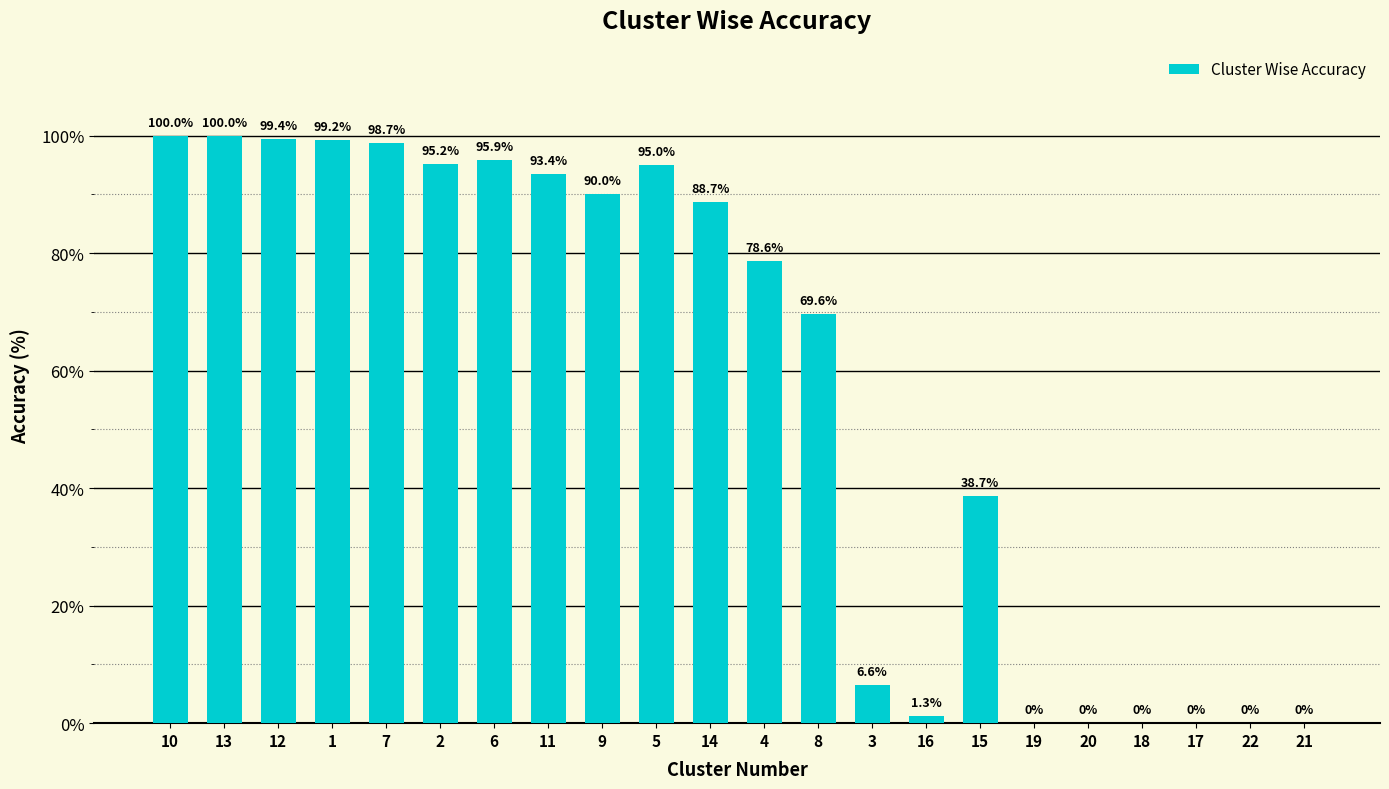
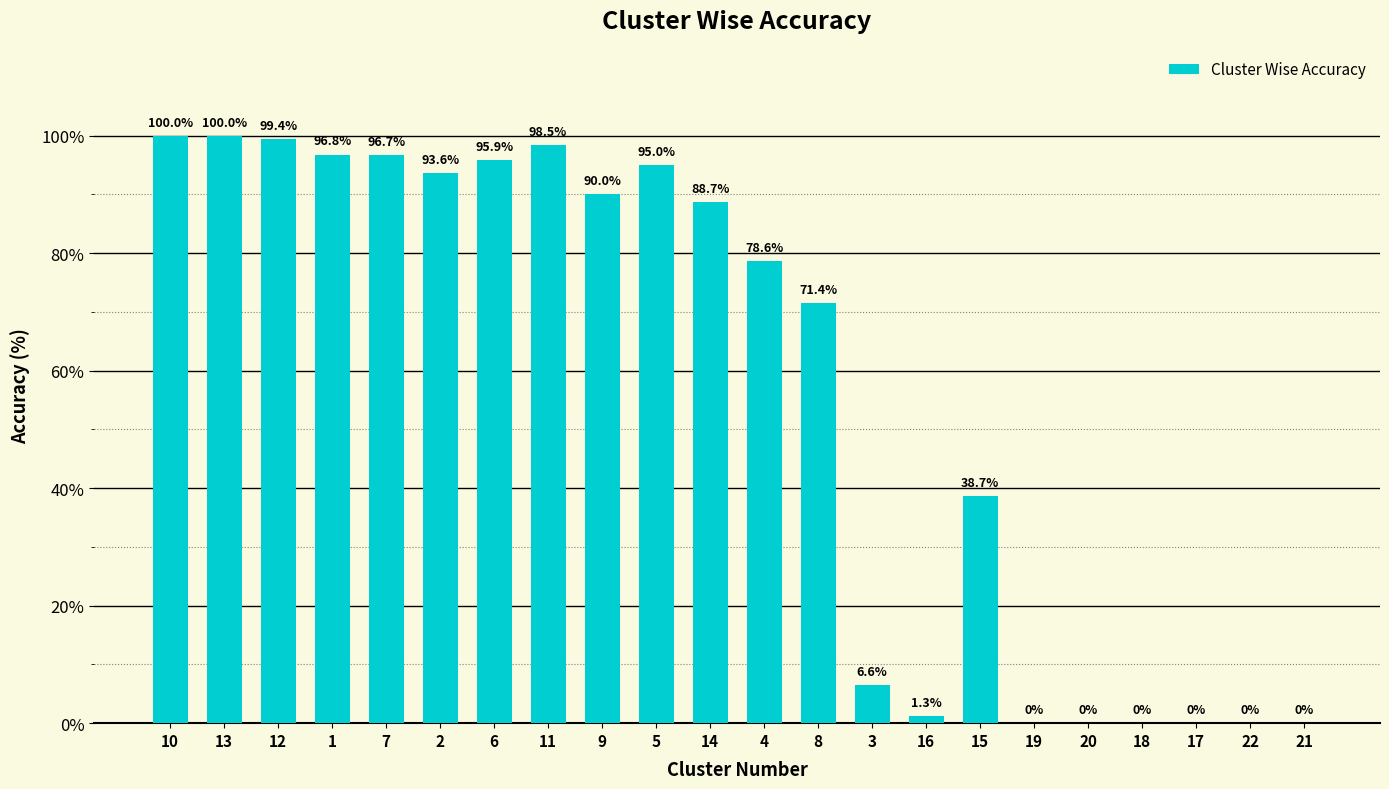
1: 99.2% -> 96.8%
7: 98.7% -> 96.7%
2: 95.2% -> 93.6%
11: 93.4% -> 98.5%
8: 69.6% -> 71.4%
